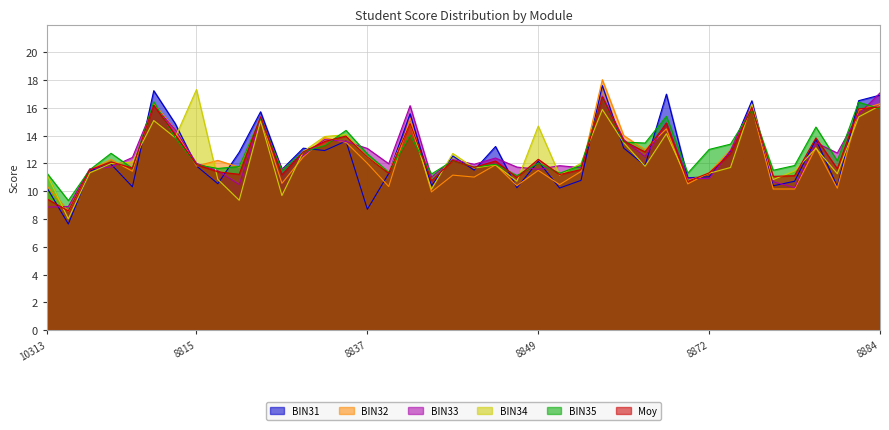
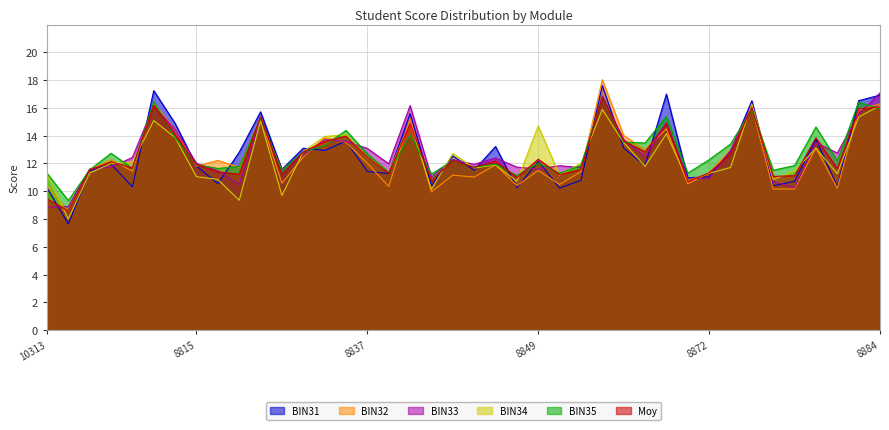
BIN34, 8815: 17.3 -> 11.1
BIN31, 8837: 8.7 -> 11.4
BIN35, 8872: 13.0 -> 12.3
